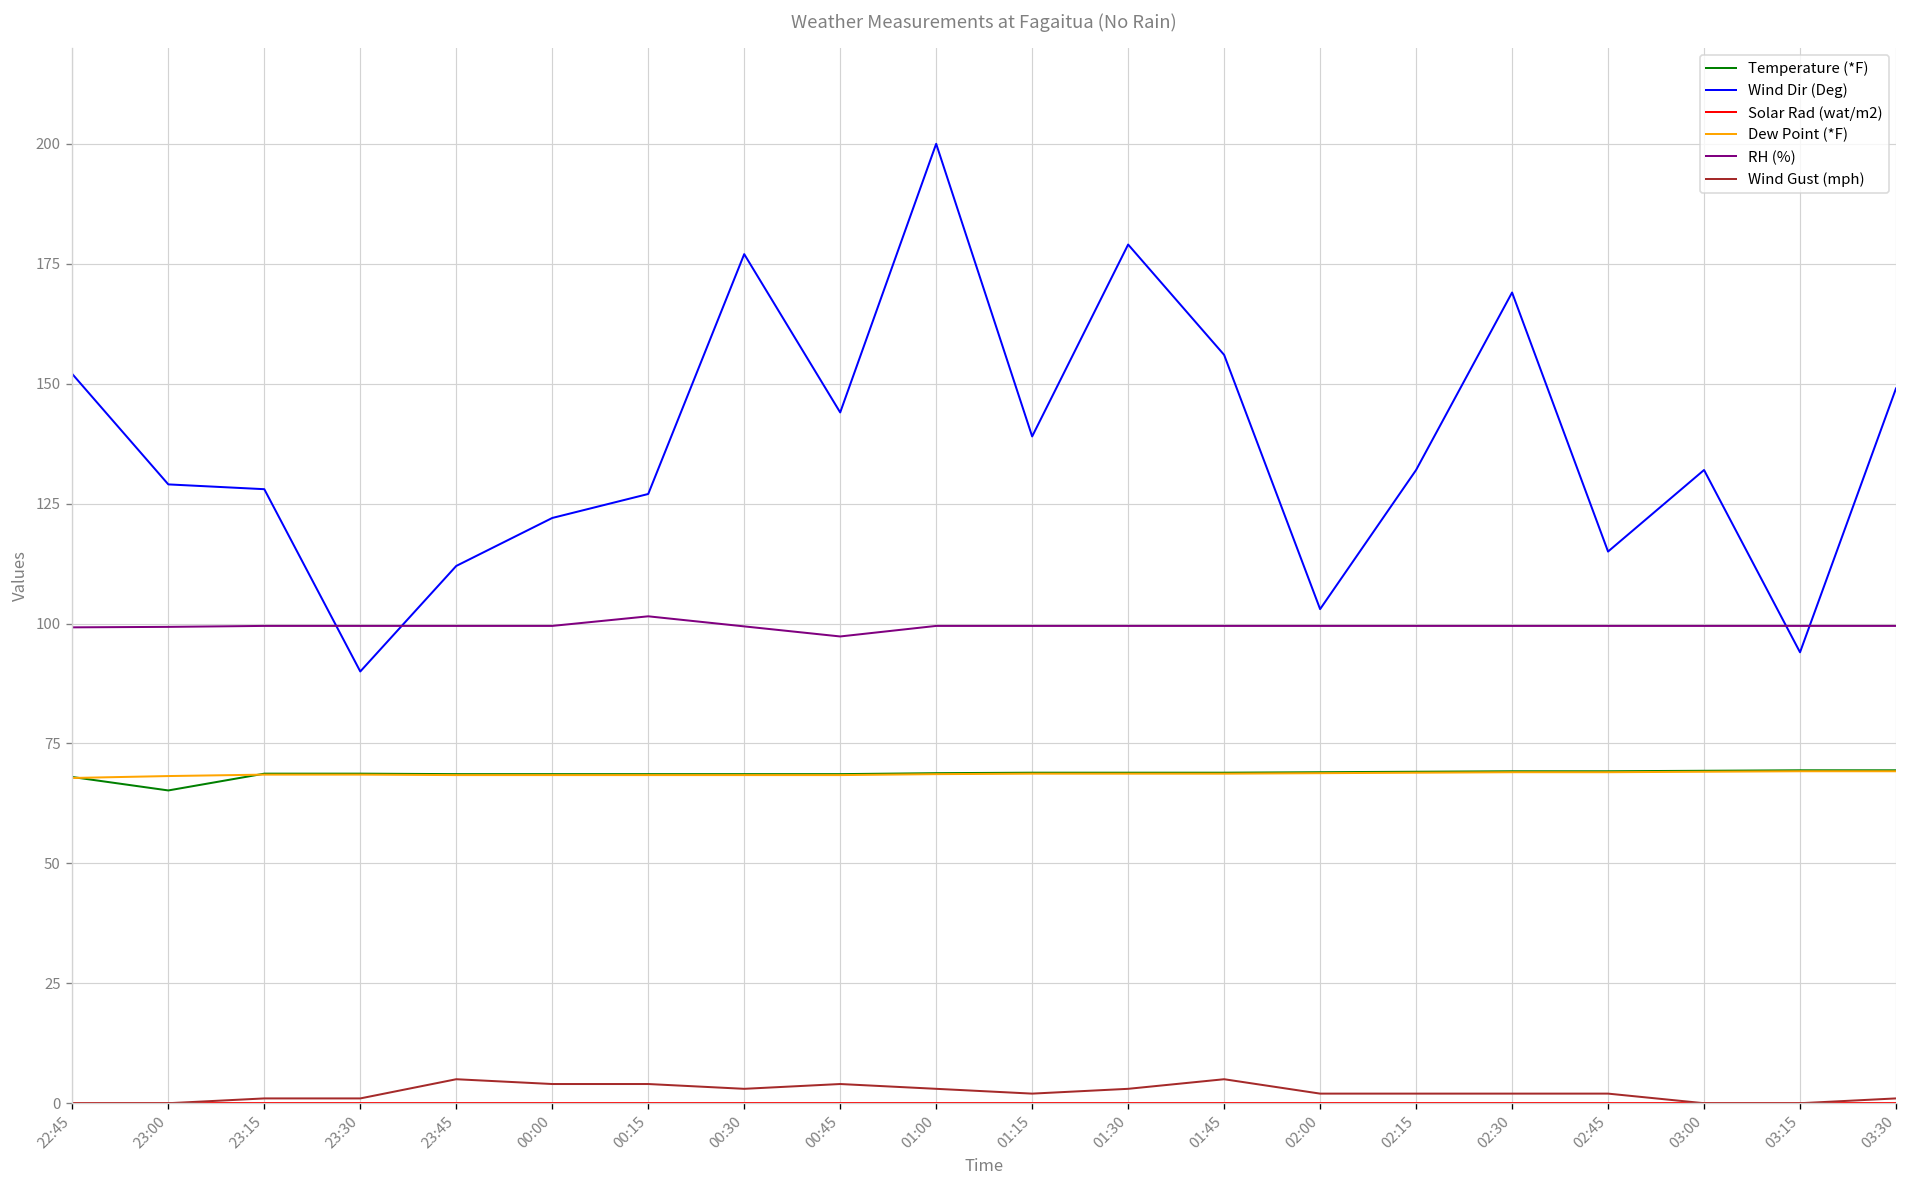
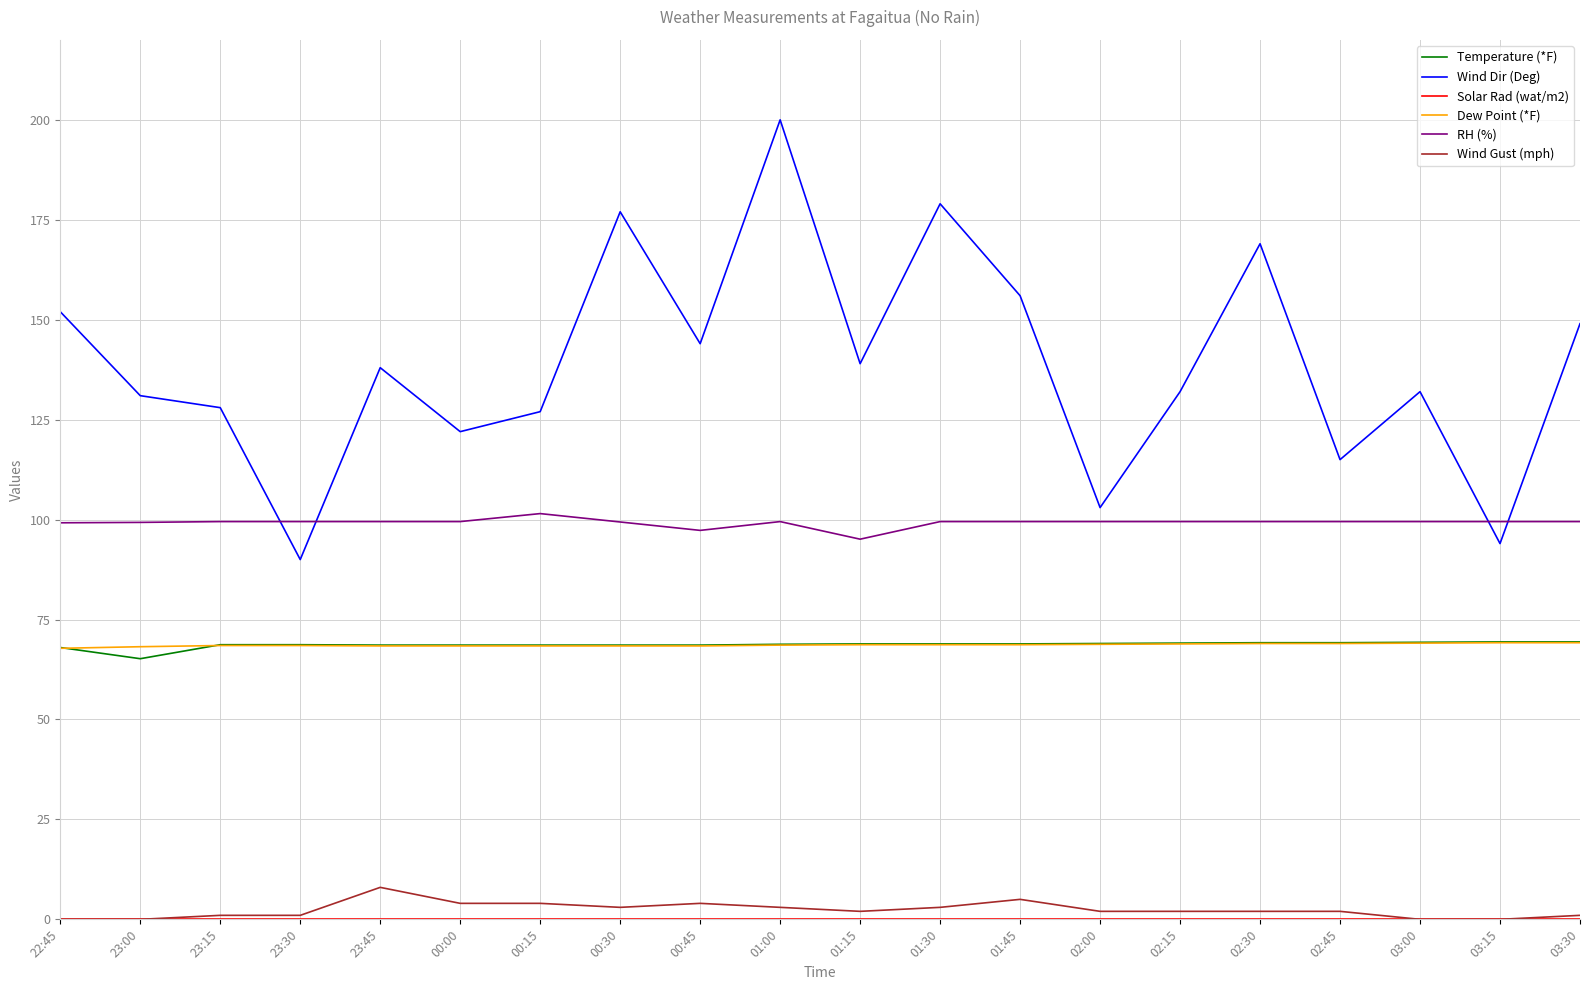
Wind Dir (Deg), 23:00: 129 -> 131
Wind Dir (Deg), 23:45: 112 -> 138
Wind Gust (mph), 23:45: 5 -> 8
RH (%), 01:15: 100 -> 95
